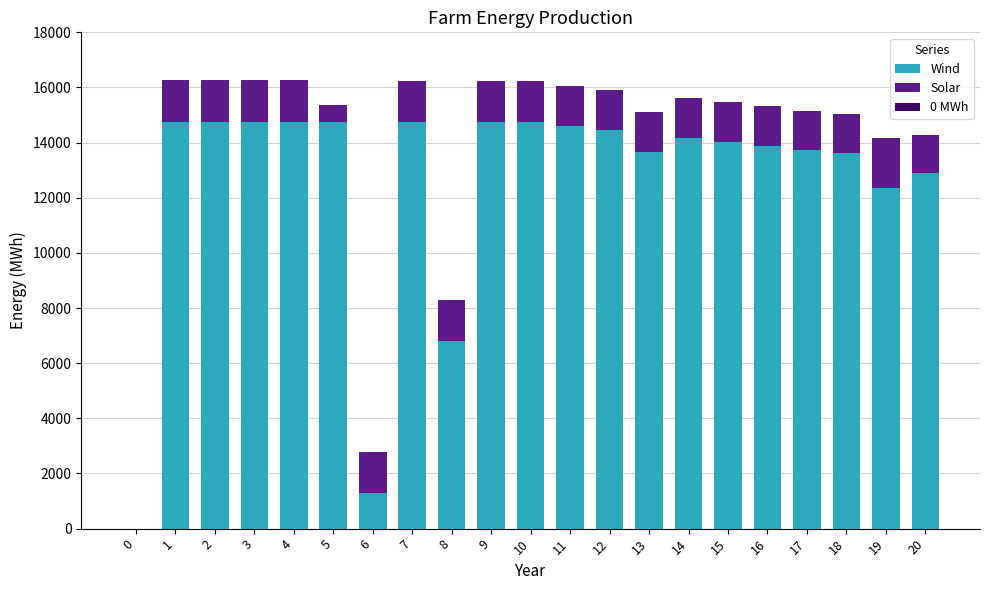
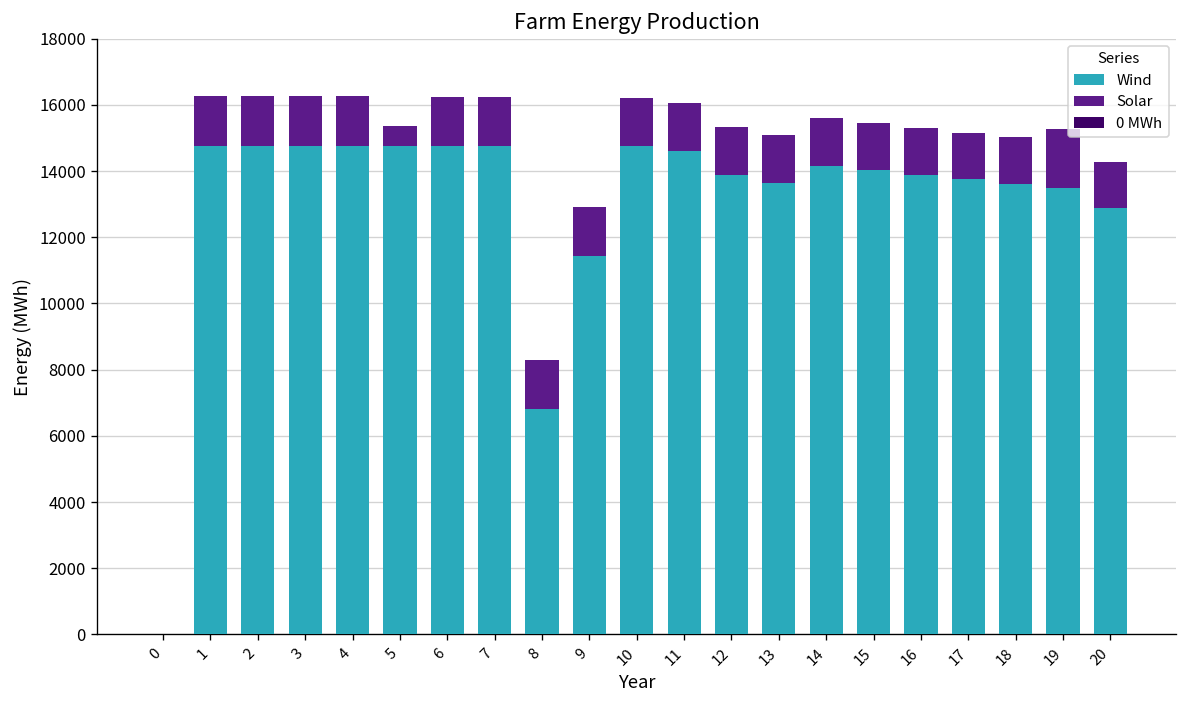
Wind, 6: 1300 -> 14800
Wind, 9: 14800 -> 11400
Wind, 12: 14500 -> 13900
Wind, 19: 12400 -> 13500
